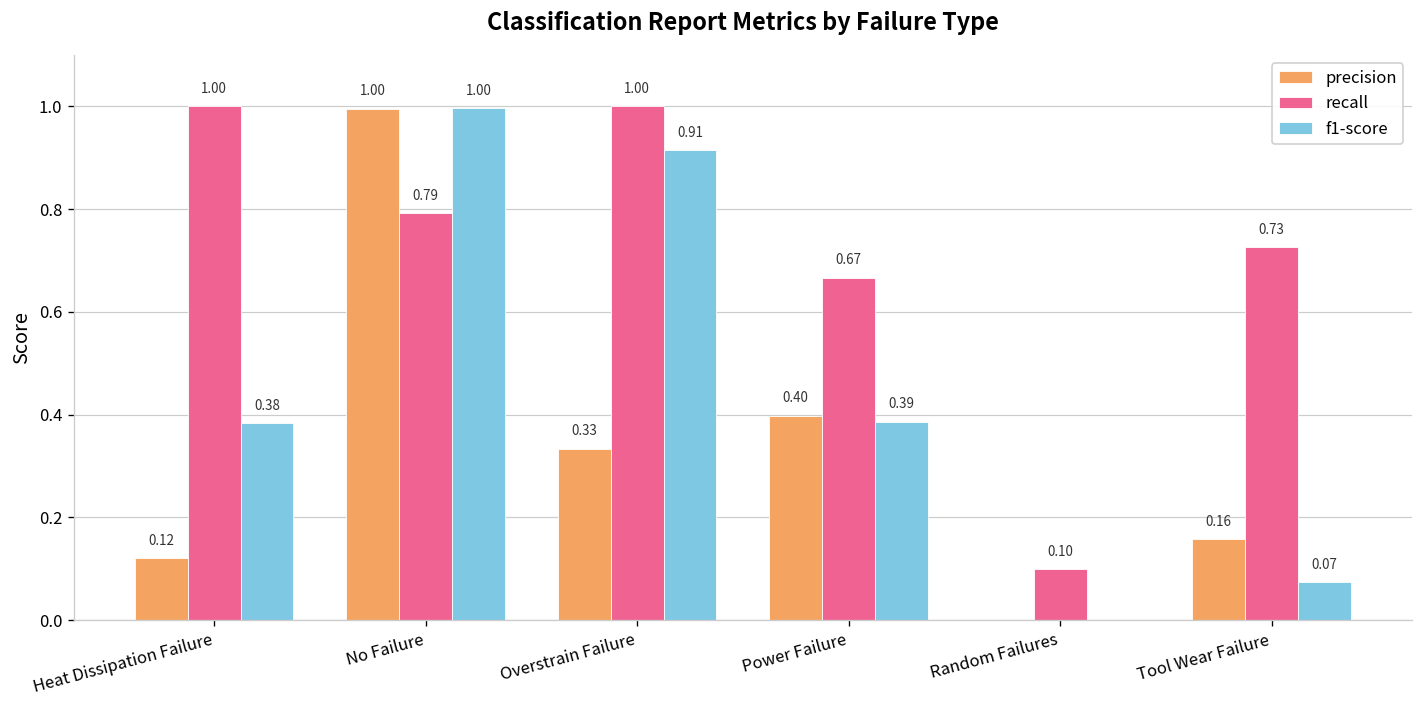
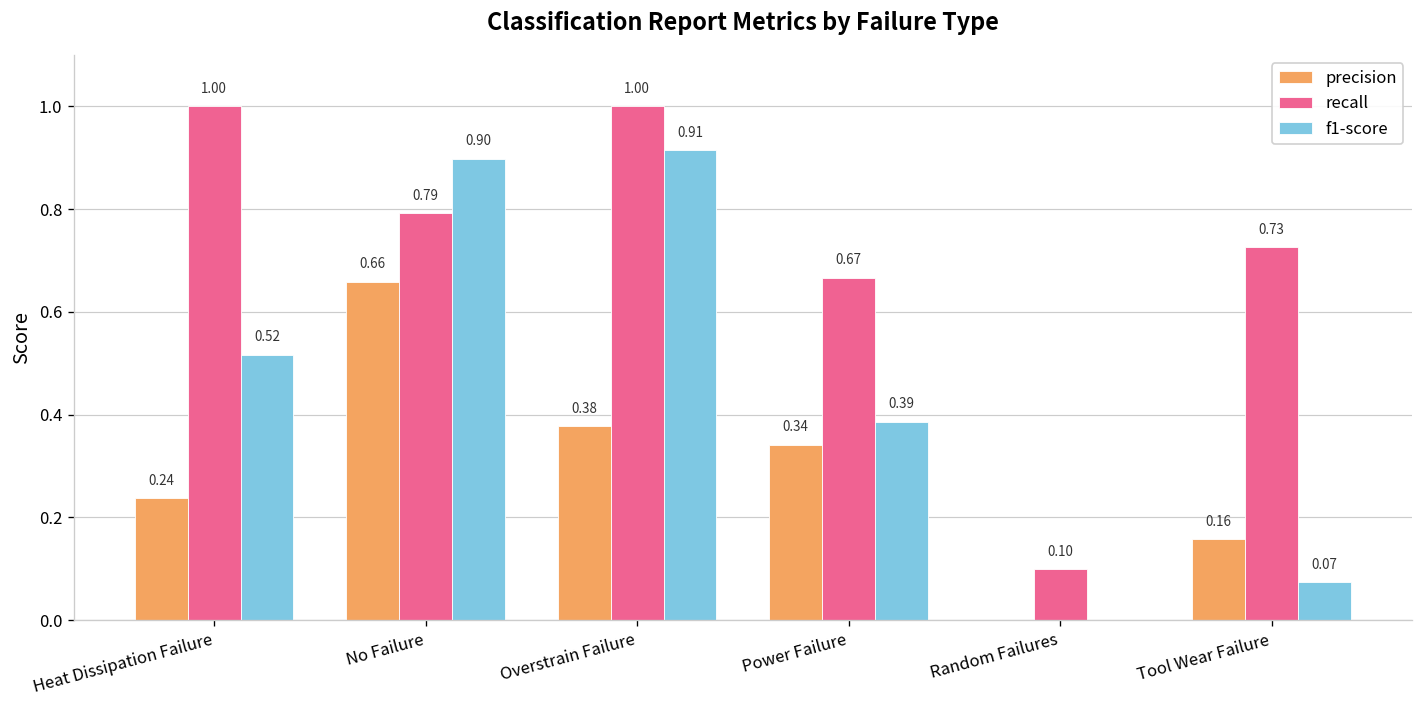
precision, Heat Dissipation Failure: 0.12 -> 0.24
f1-score, Heat Dissipation Failure: 0.38 -> 0.52
precision, No Failure: 1.00 -> 0.66
f1-score, No Failure: 1.00 -> 0.90
precision, Overstrain Failure: 0.33 -> 0.38
precision, Power Failure: 0.40 -> 0.34
